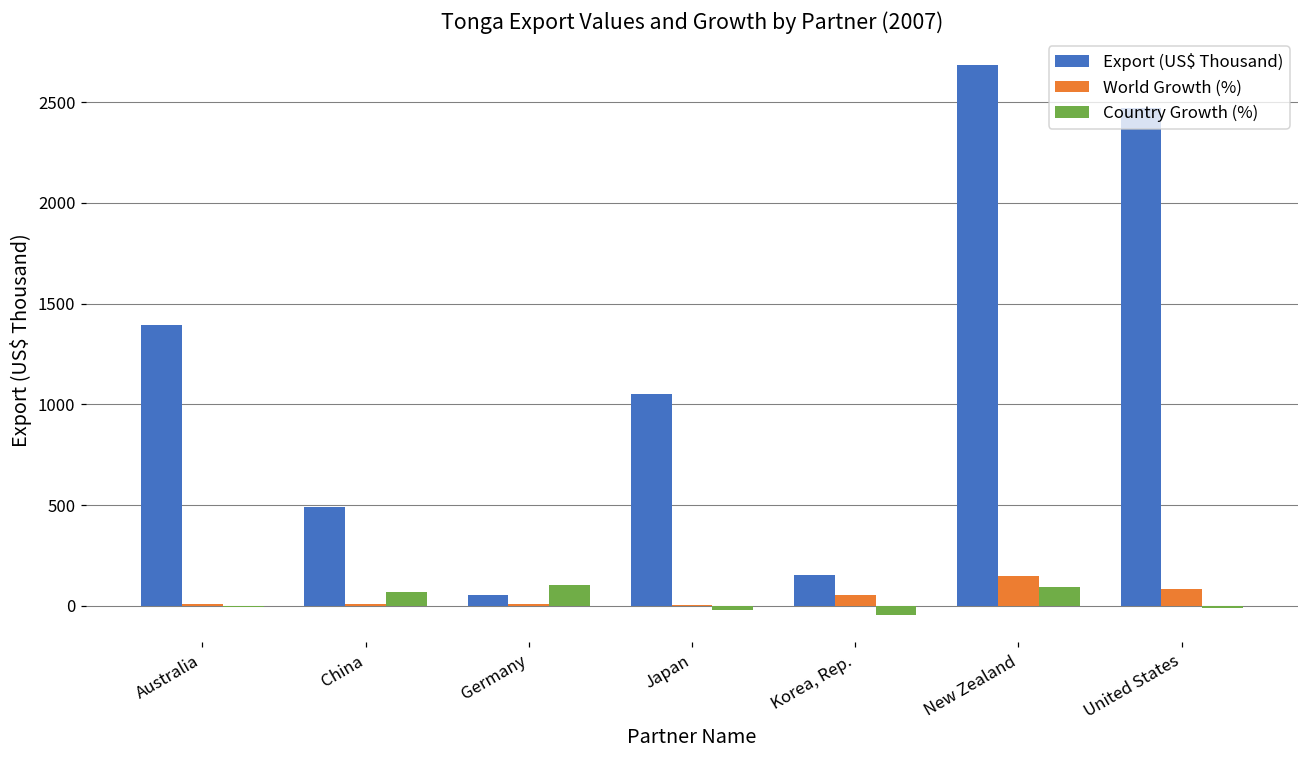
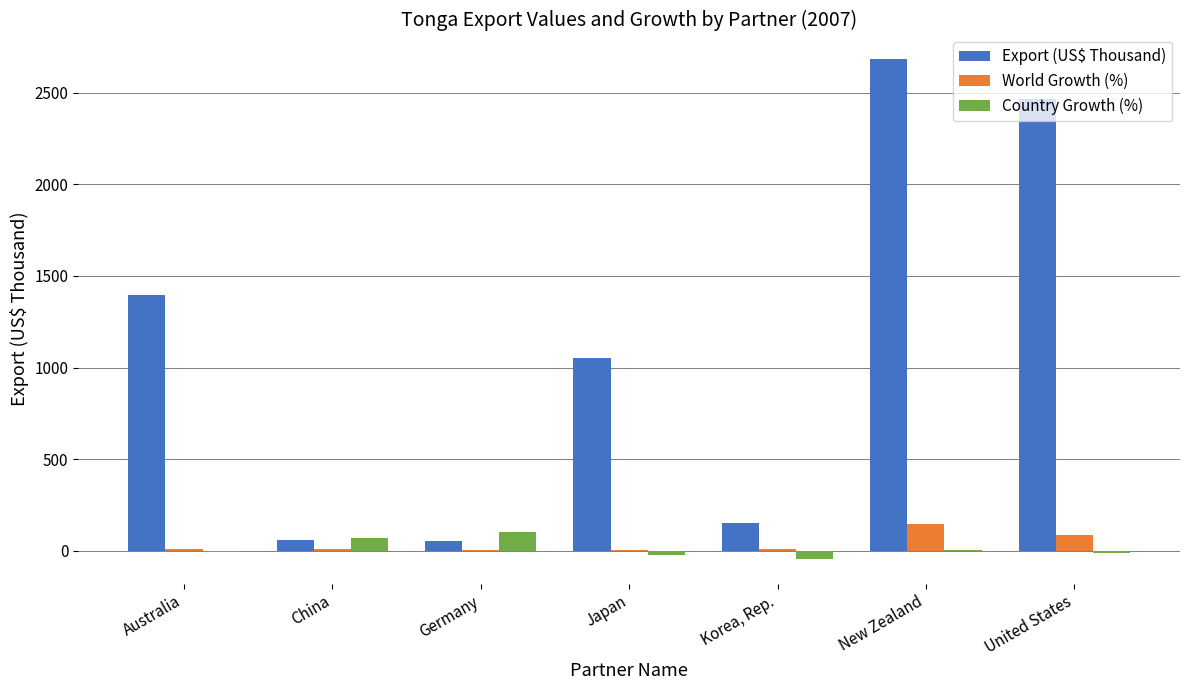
Export (US$ Thousand), China: 490 -> 60
World Growth (%), Korea, Rep.: 50 -> 10
Country Growth (%), New Zealand: 100 -> 0
